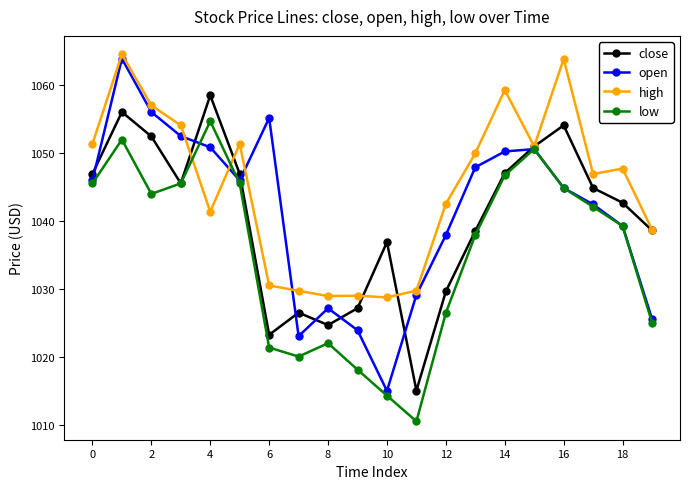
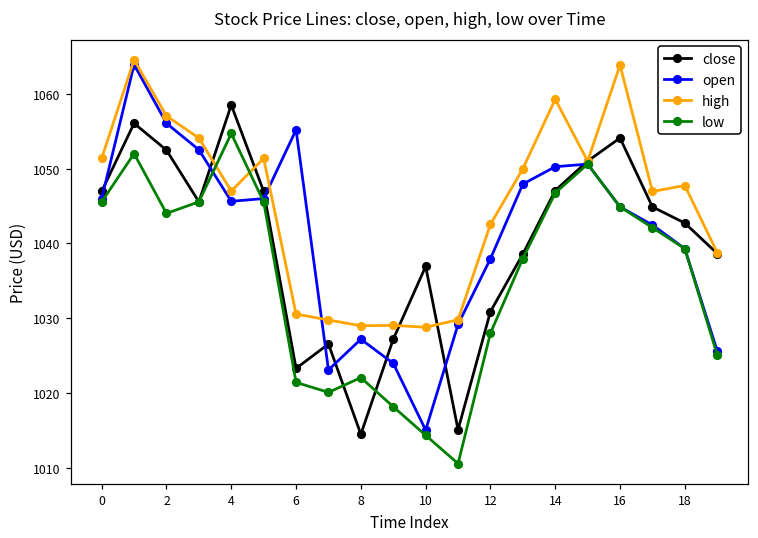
open, 4: 1051 -> 1046
high, 4: 1041 -> 1047
close, 8: 1025 -> 1015
close, 12: 1030 -> 1031
low, 12: 1027 -> 1028
